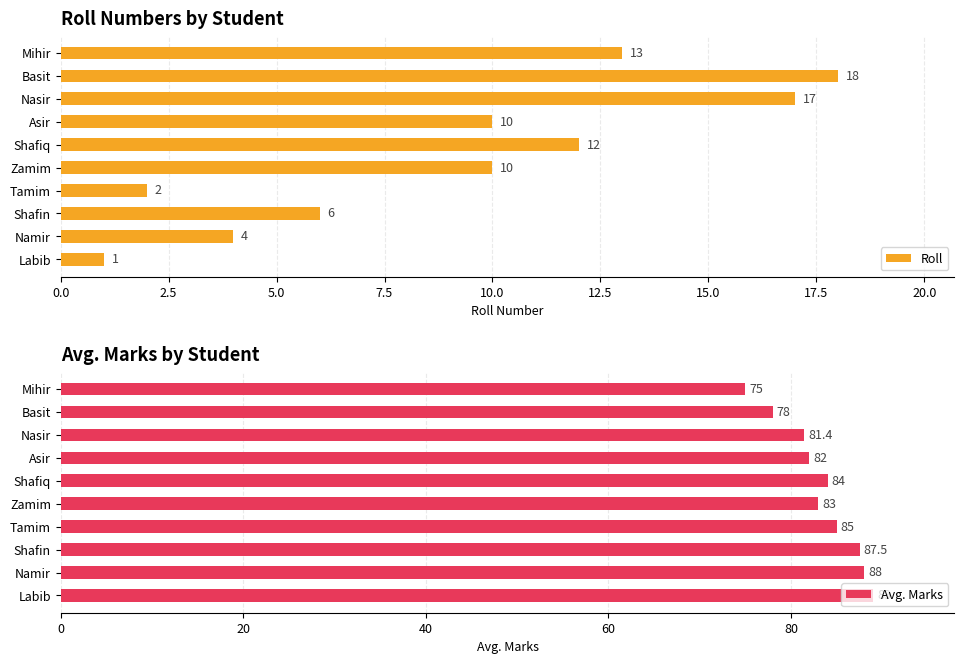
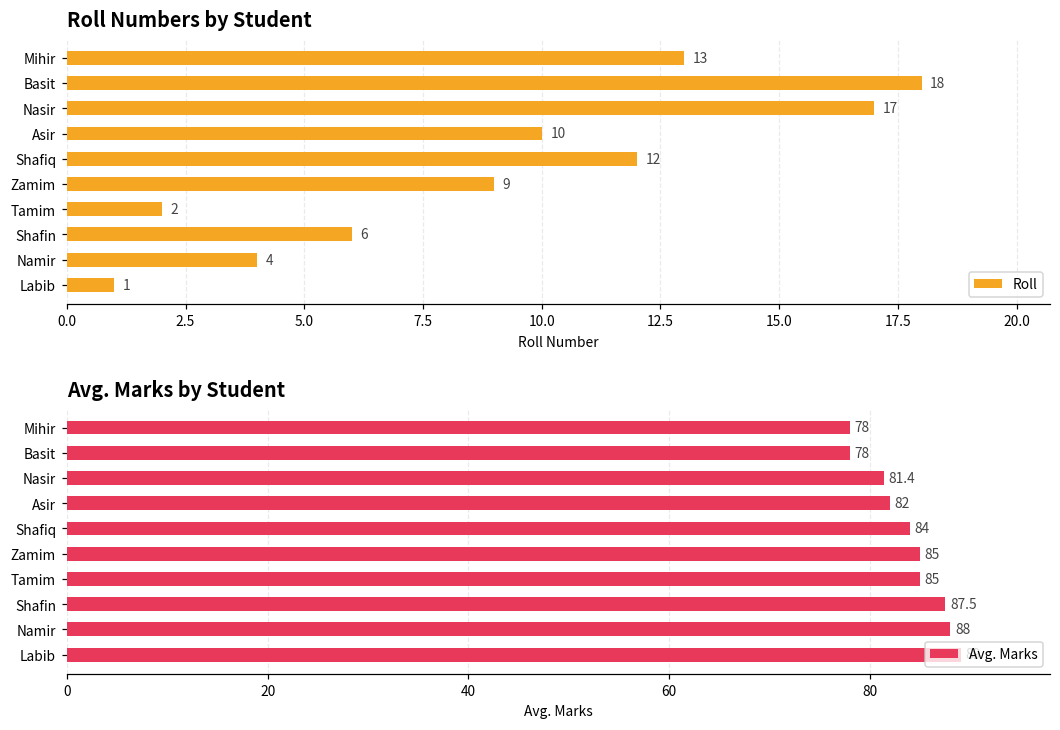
Roll Numbers by Student, Zamim: 10 -> 9
Avg. Marks by Student, Mihir: 75 -> 78
Avg. Marks by Student, Zamim: 83 -> 85
